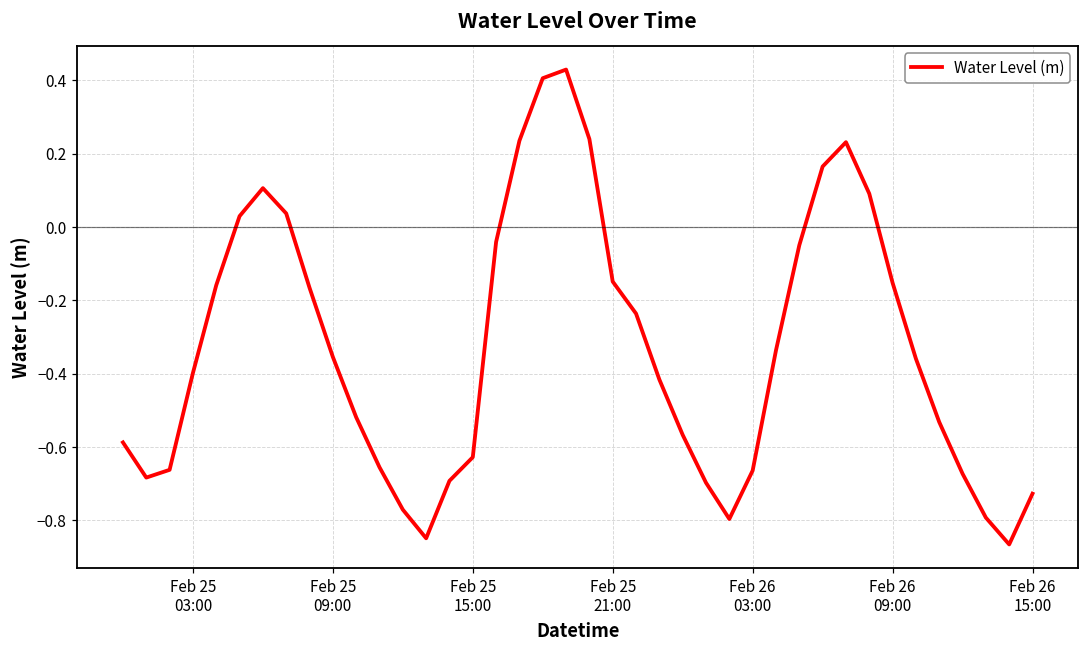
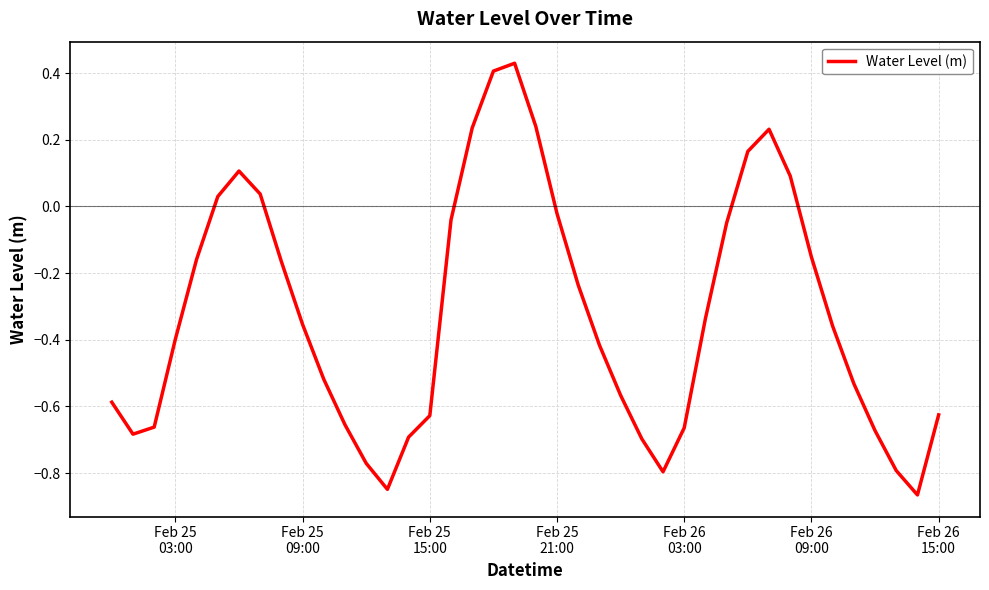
Feb 25 21:00: -0.15 -> -0.02
Feb 26 15:00: -0.73 -> -0.63
